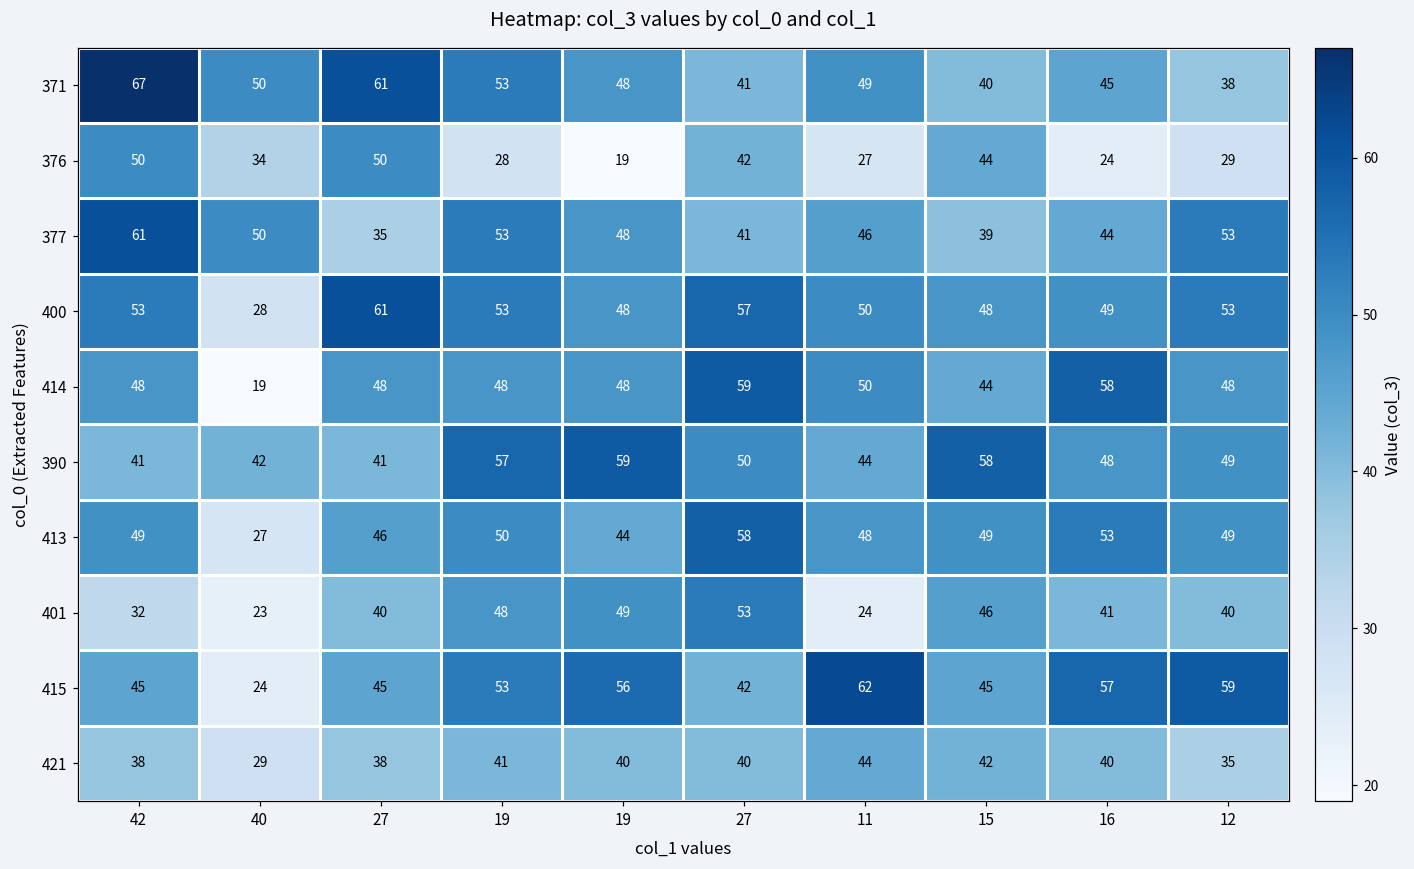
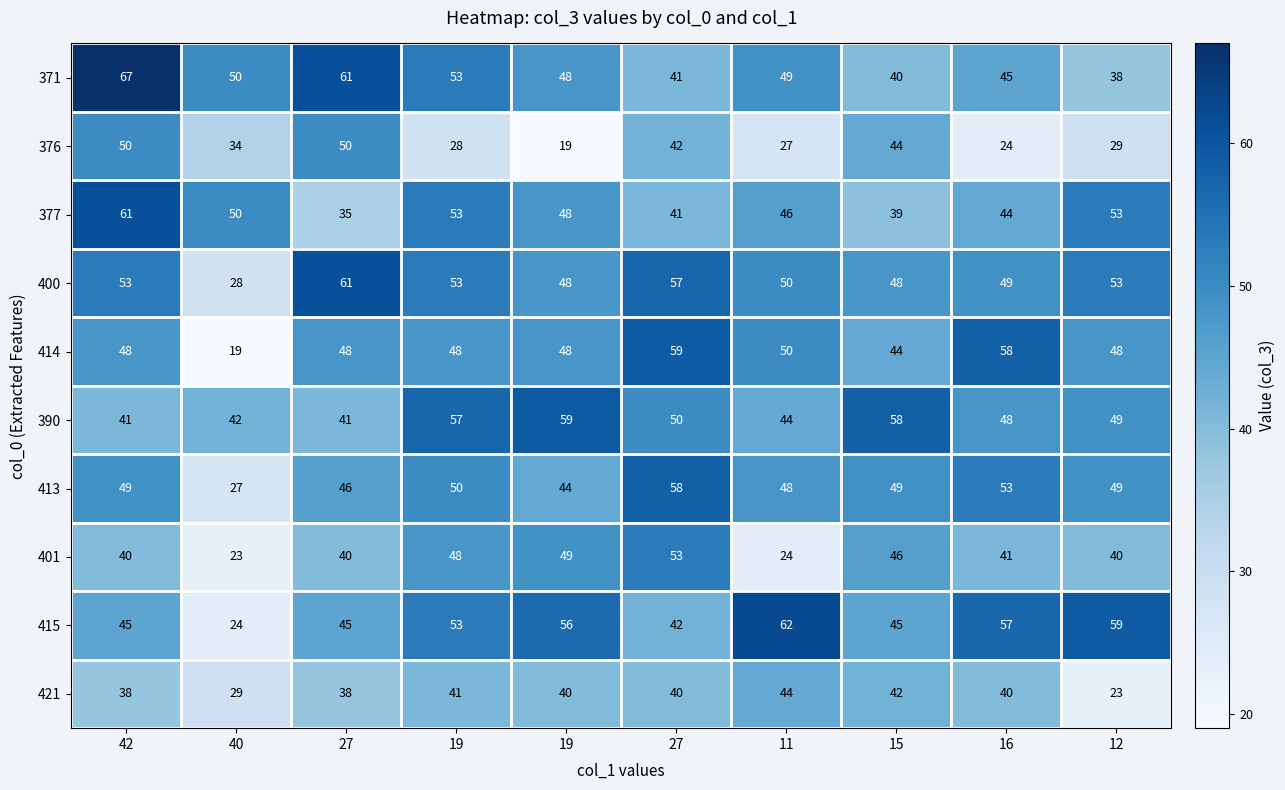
401, 42: 32 -> 40
421, 12: 35 -> 23
